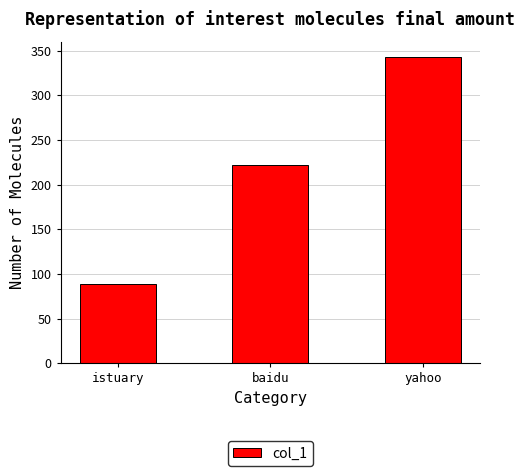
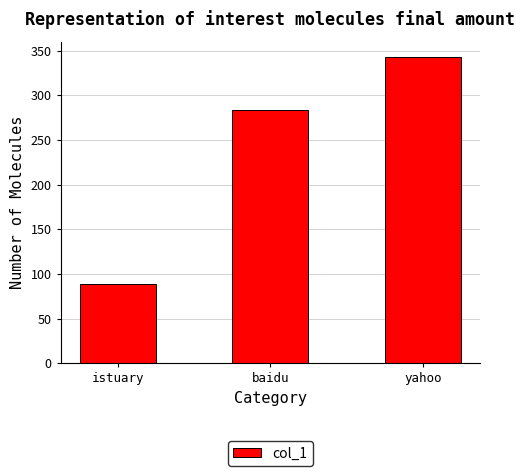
baidu: 220 -> 280
